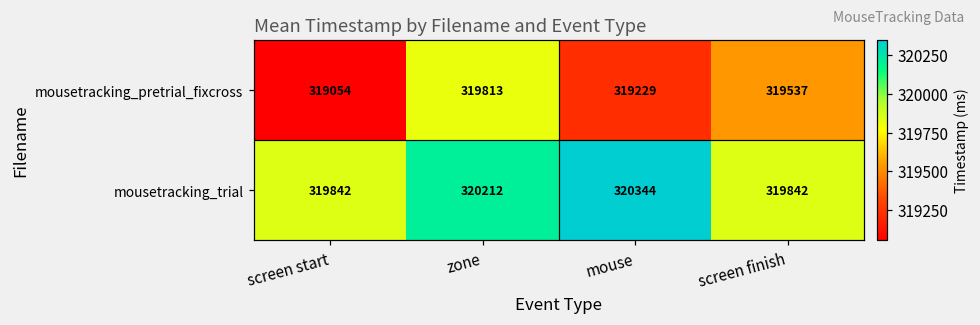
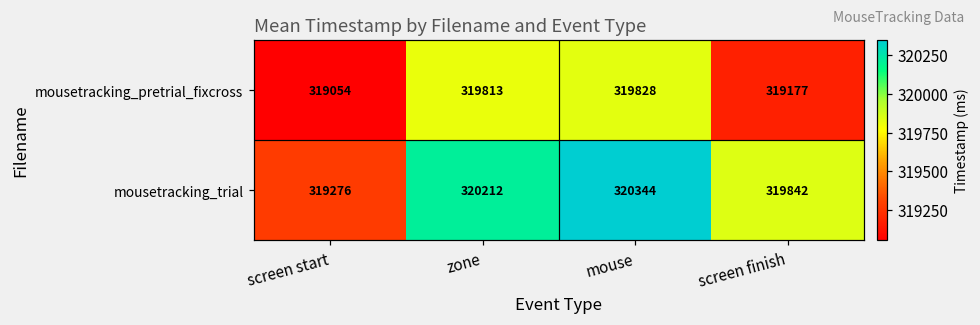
mousetracking_pretrial_fixcross, mouse: 319229 -> 319828
mousetracking_pretrial_fixcross, screen finish: 319537 -> 319177
mousetracking_trial, screen start: 319842 -> 319276
